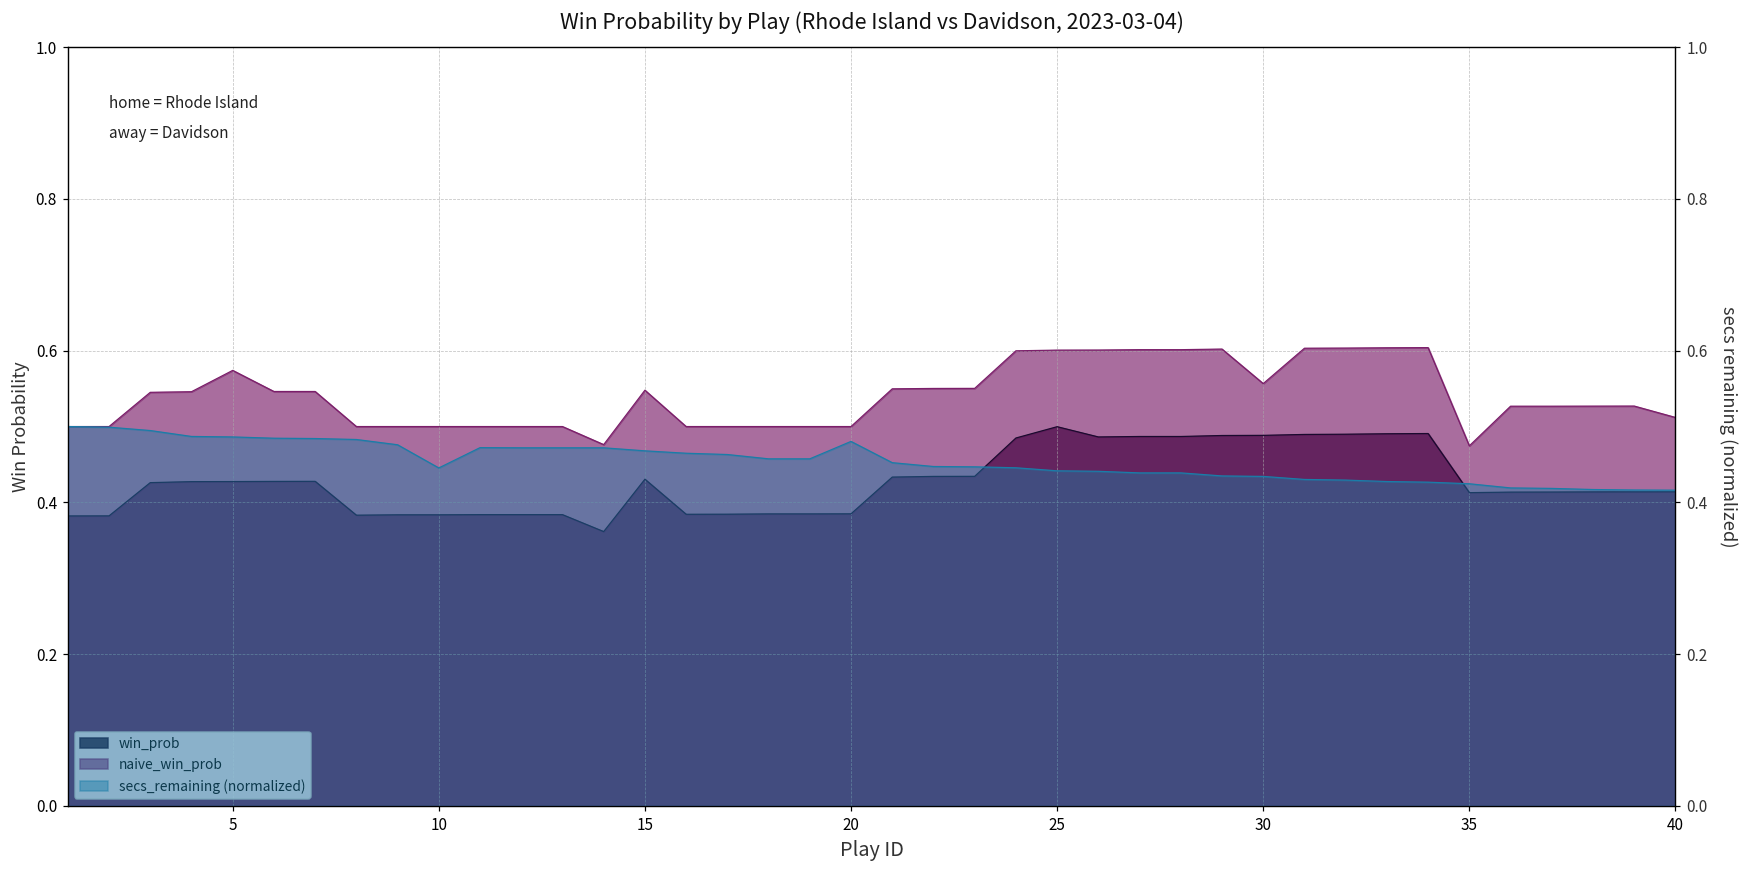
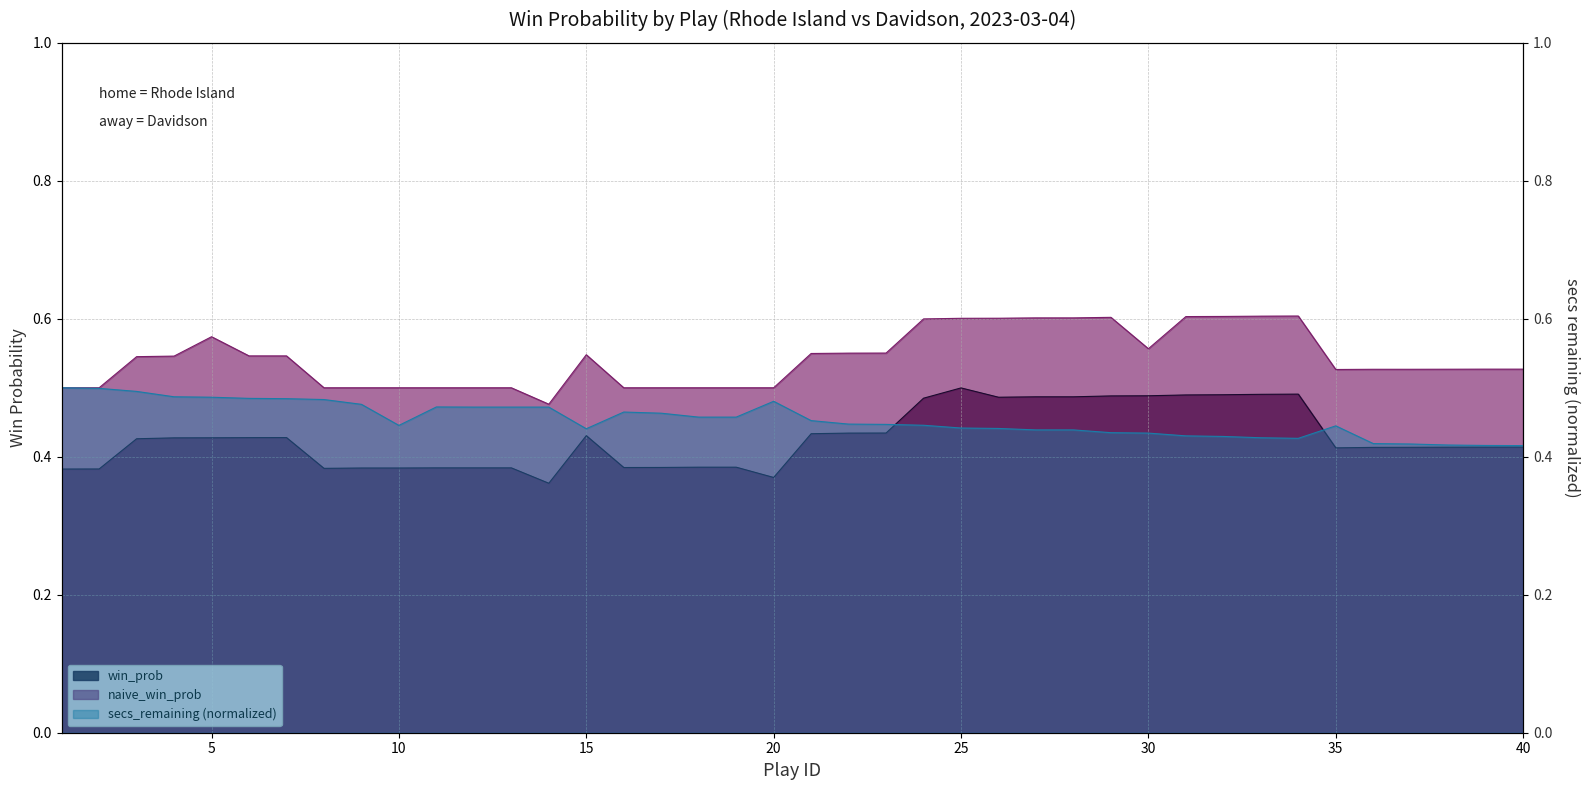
win_prob, 20: 0.39 -> 0.37
naive_win_prob, 35: 0.47 -> 0.53
naive_win_prob, 40: 0.51 -> 0.53
secs_remaining (normalized), 15: 0.47 -> 0.44
secs_remaining (normalized), 35: 0.42 -> 0.44
